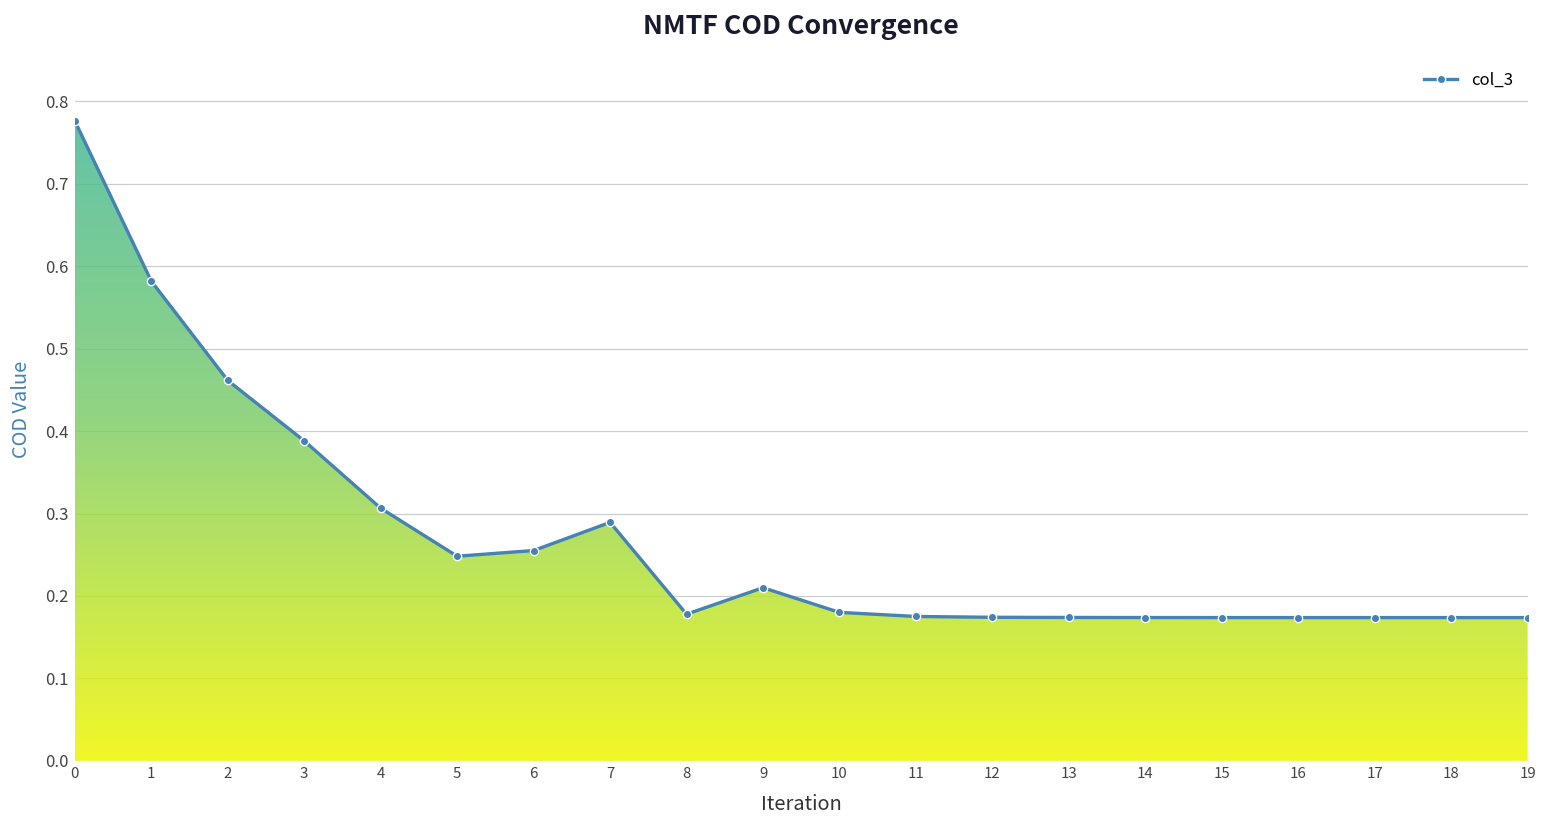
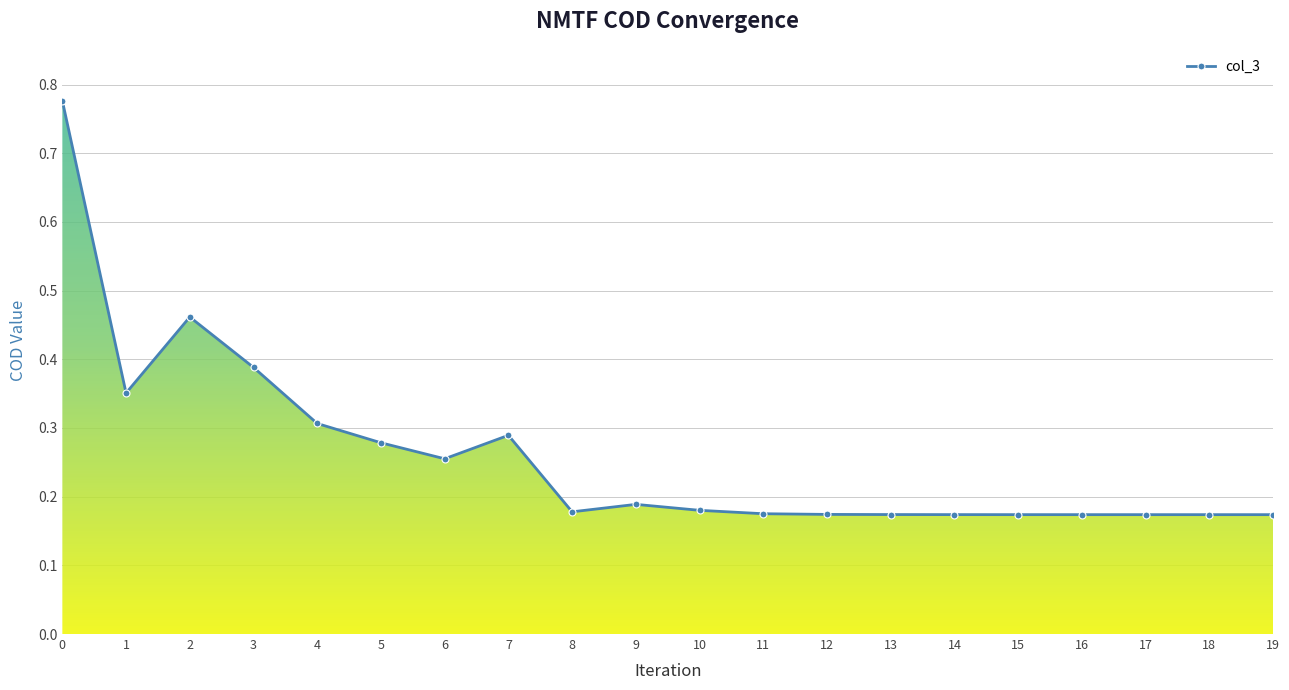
1: 0.58 -> 0.35
5: 0.25 -> 0.28
9: 0.21 -> 0.19
